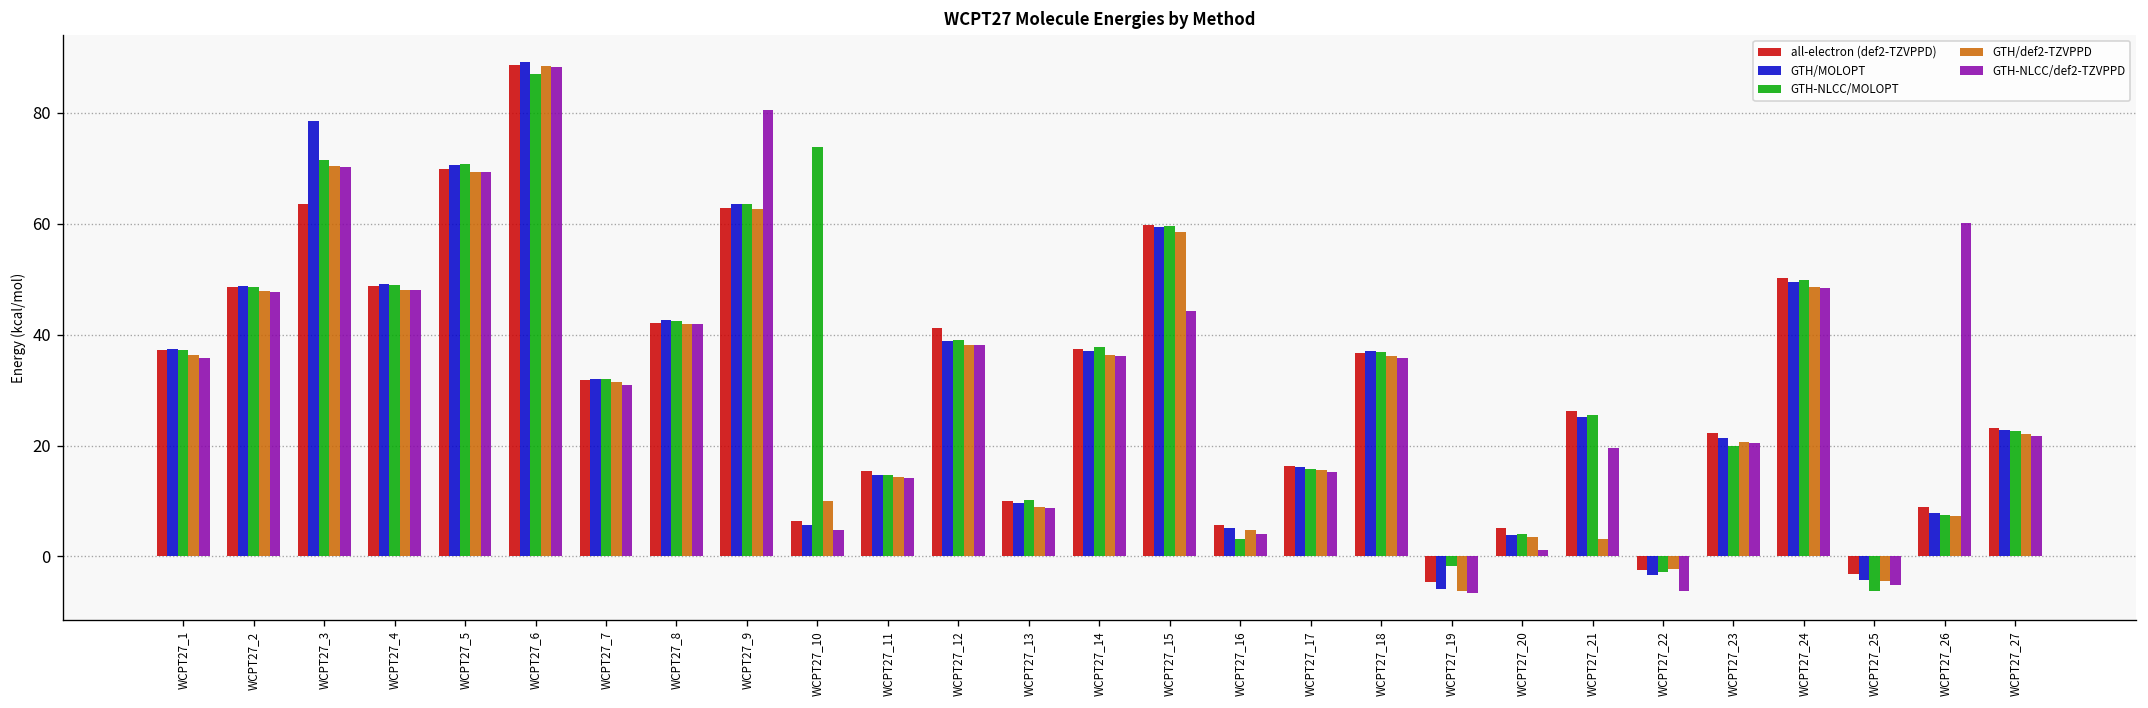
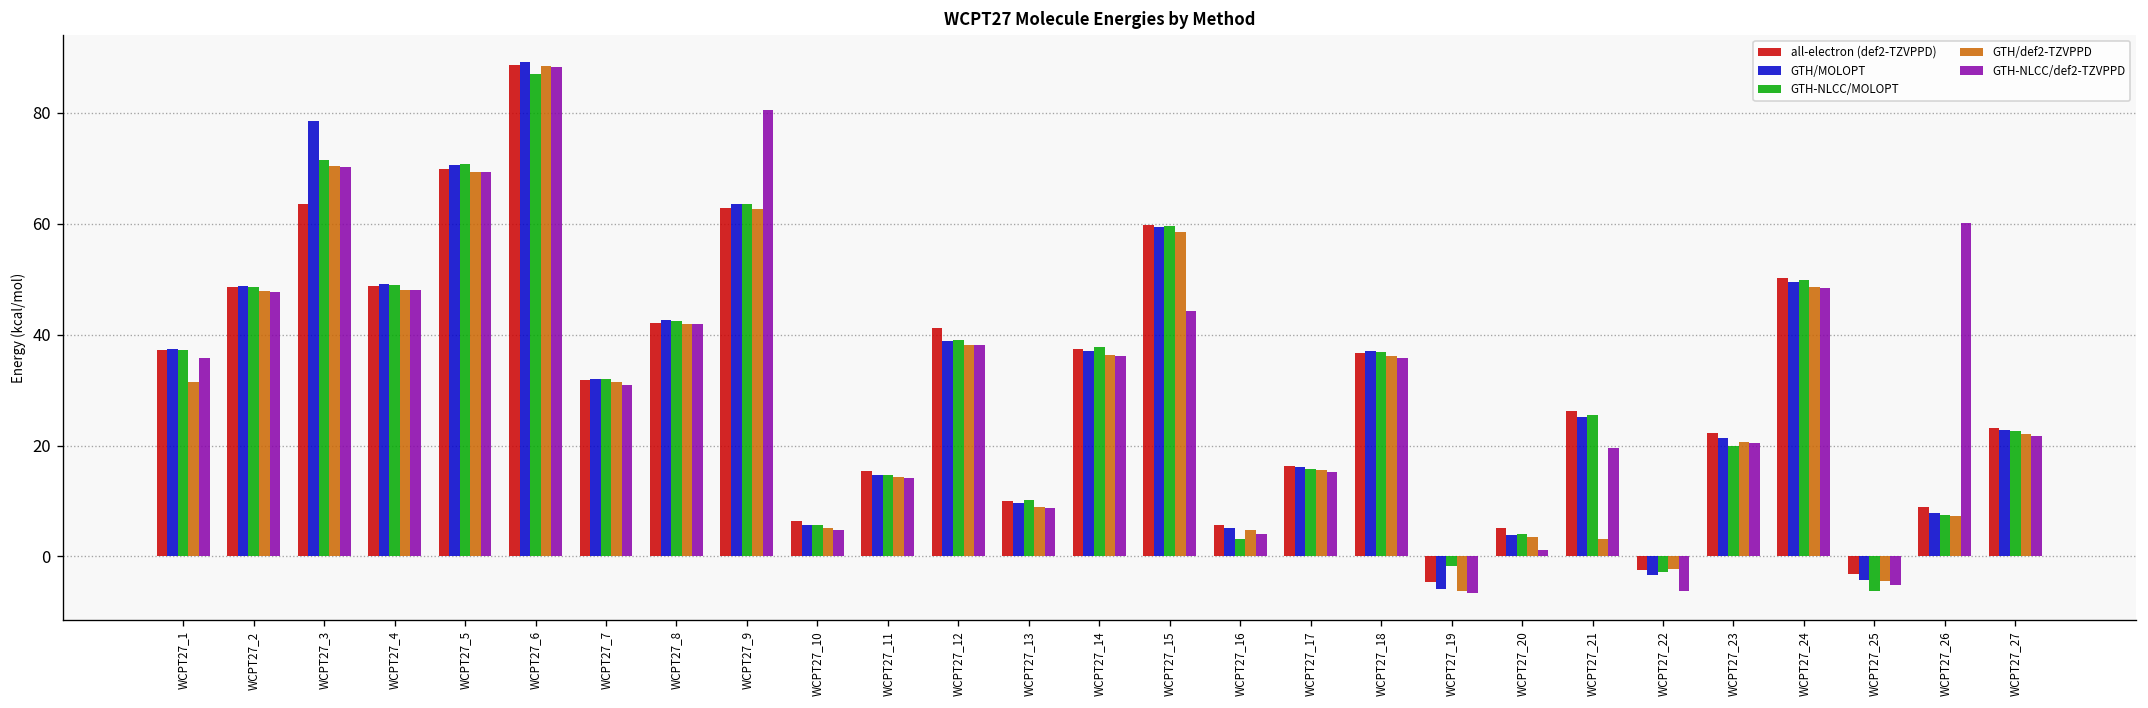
GTH/def2-TZVPPD, WCPT27_1: 36 -> 31
GTH-NLCC/MOLOPT, WCPT27_10: 74 -> 6
GTH/def2-TZVPPD, WCPT27_10: 10 -> 5
